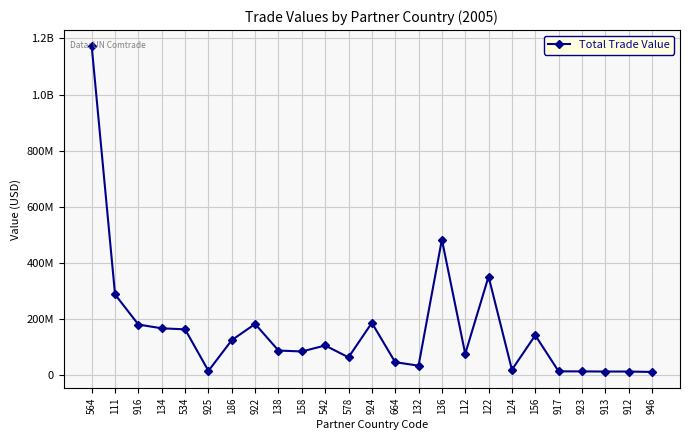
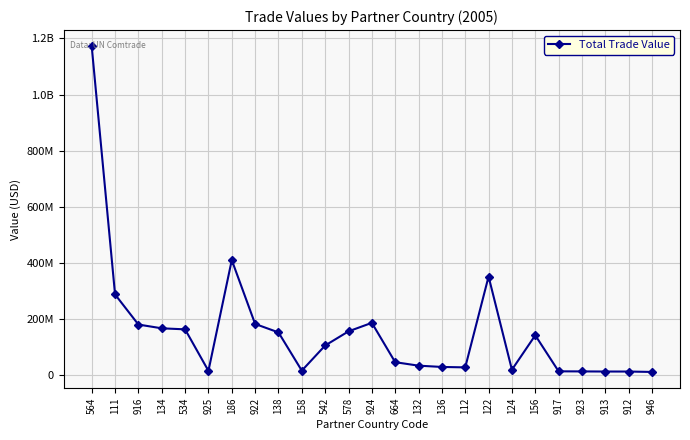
186: 120000000 -> 410000000
138: 90000000 -> 150000000
158: 80000000 -> 20000000
578: 60000000 -> 160000000
136: 480000000 -> 30000000
112: 80000000 -> 30000000
